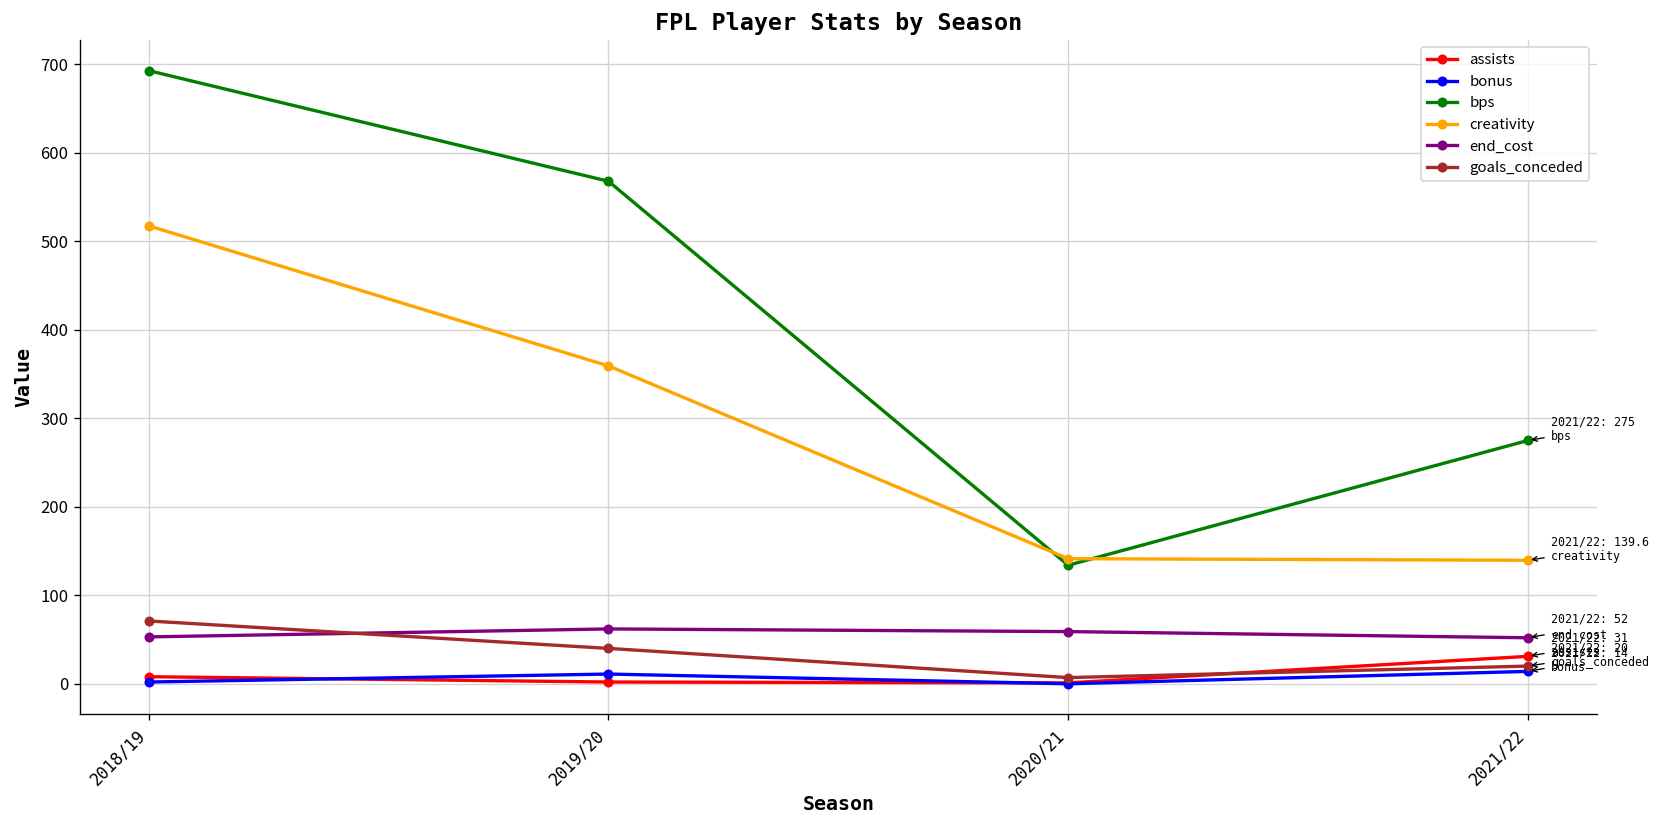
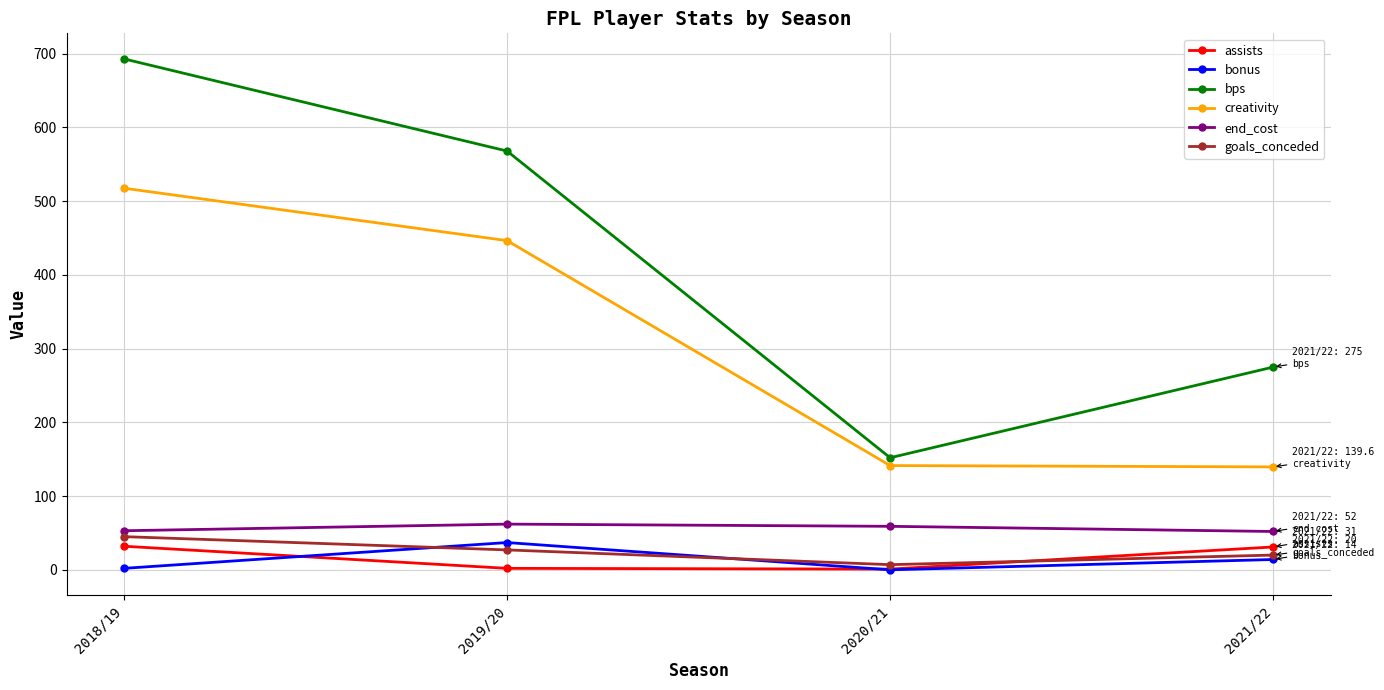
assists, 2018/19: 10 -> 30
goals_conceded, 2018/19: 70 -> 50
bonus, 2019/20: 10 -> 40
creativity, 2019/20: 360 -> 450
goals_conceded, 2019/20: 40 -> 30
bps, 2020/21: 130 -> 150
